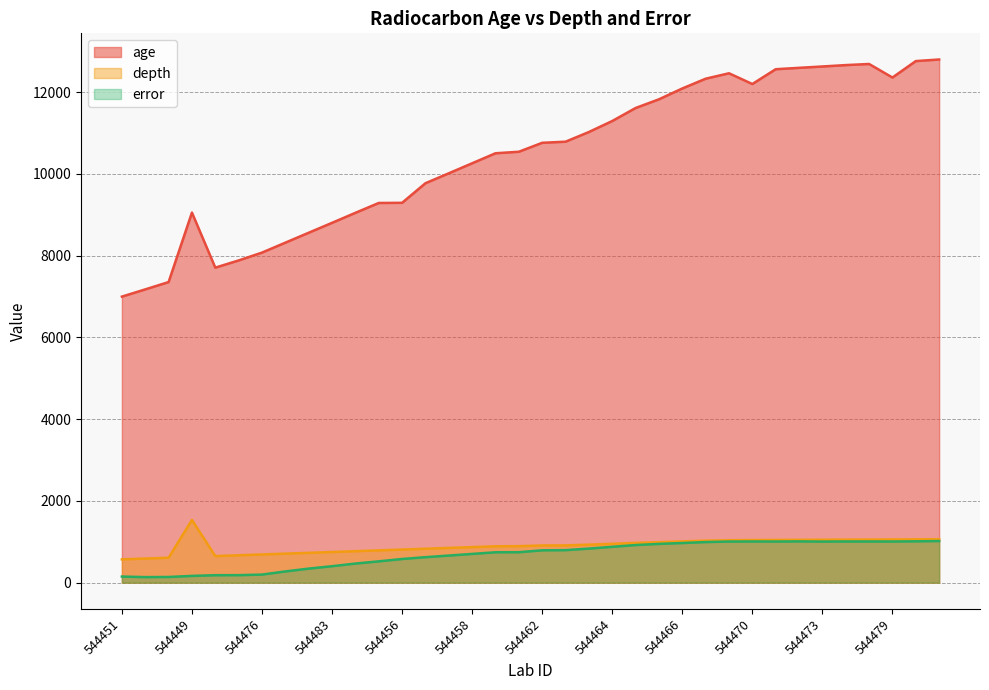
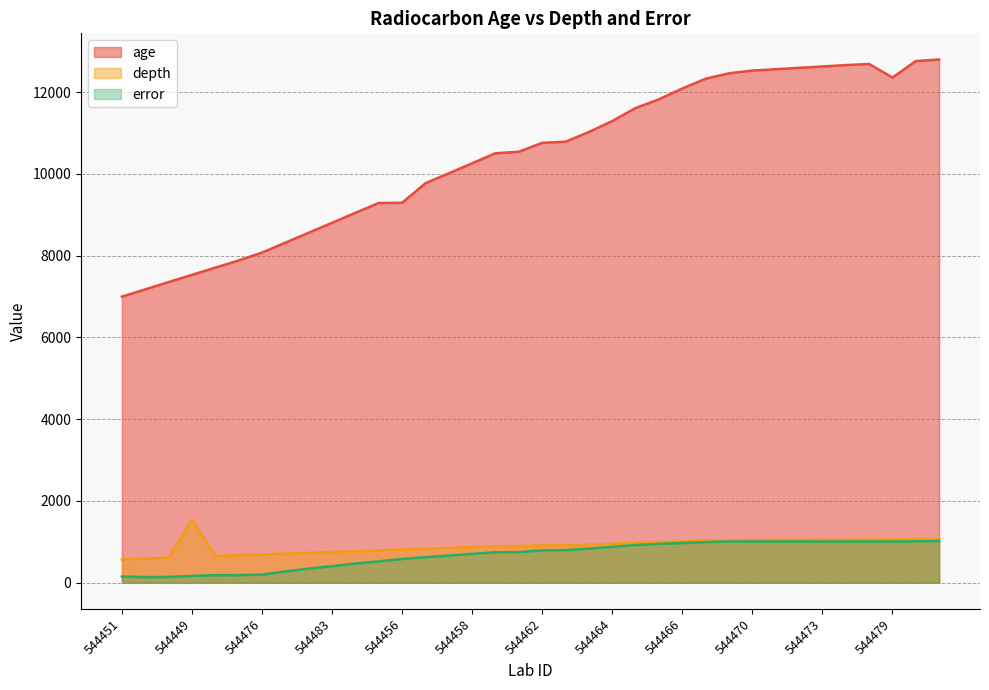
age, 544449: 9100 -> 7500
age, 544470: 12200 -> 12500
